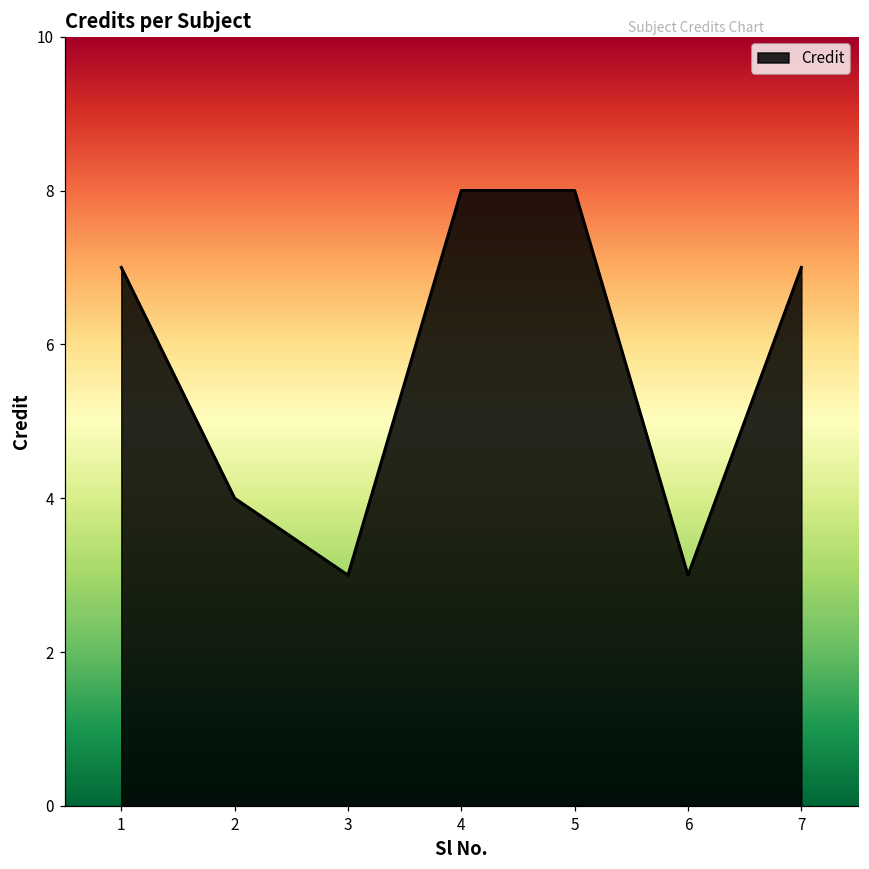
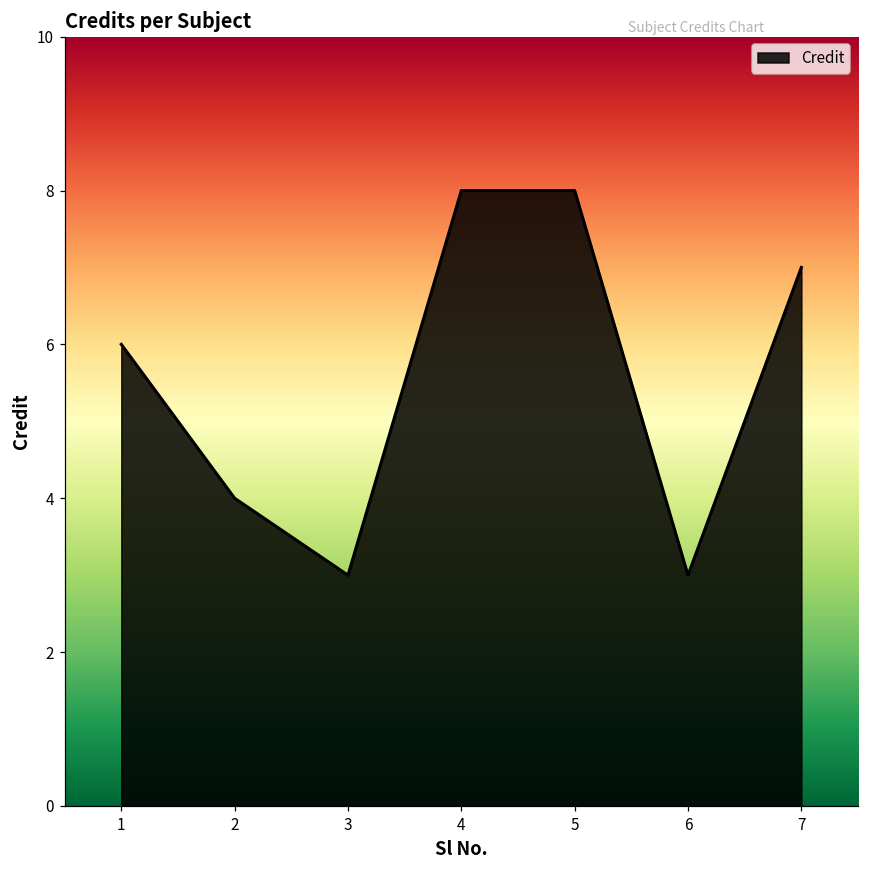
1: 7 -> 6
